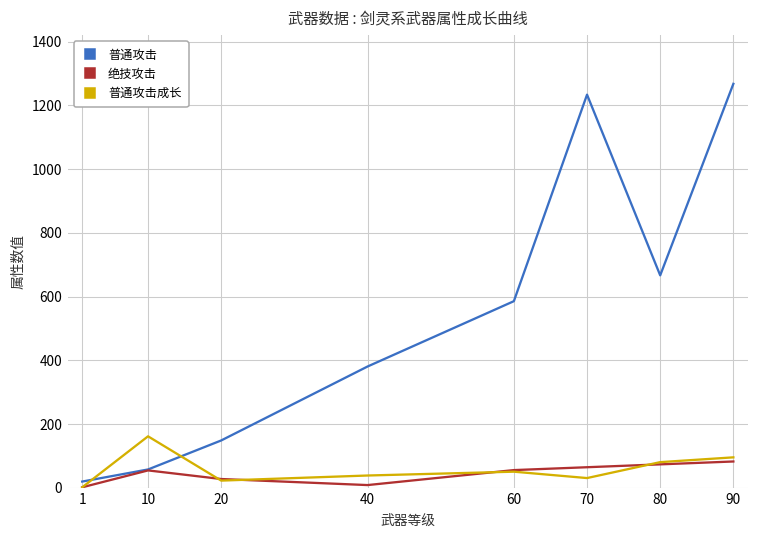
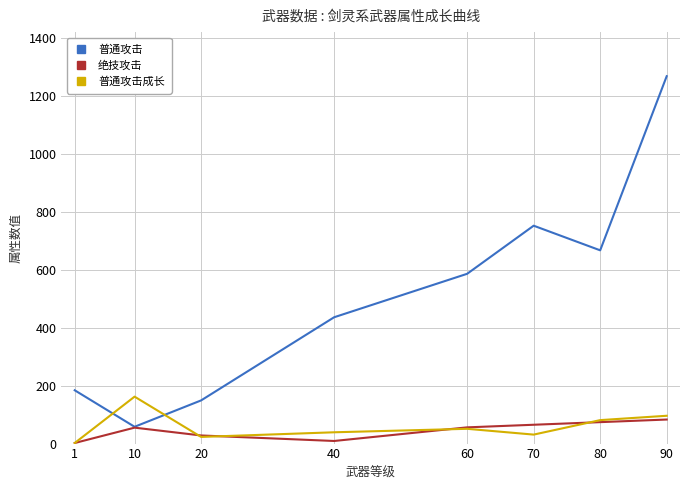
普通攻击, 1: 20 -> 180
普通攻击, 40: 380 -> 440
普通攻击, 70: 1230 -> 750
